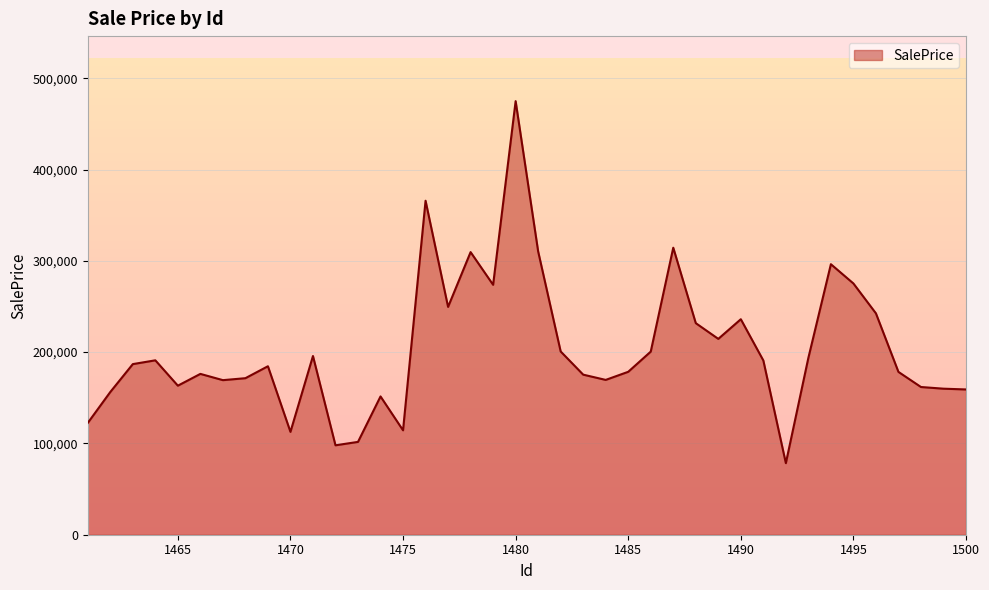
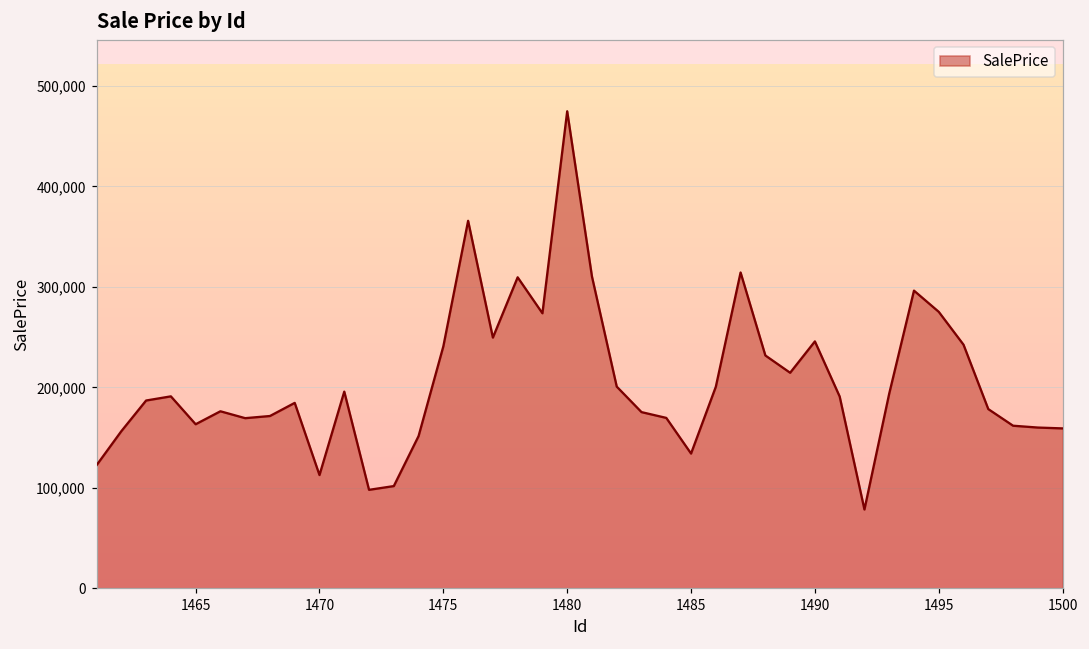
1475: 110,000 -> 240,000
1485: 180,000 -> 130,000
1490: 240,000 -> 250,000
